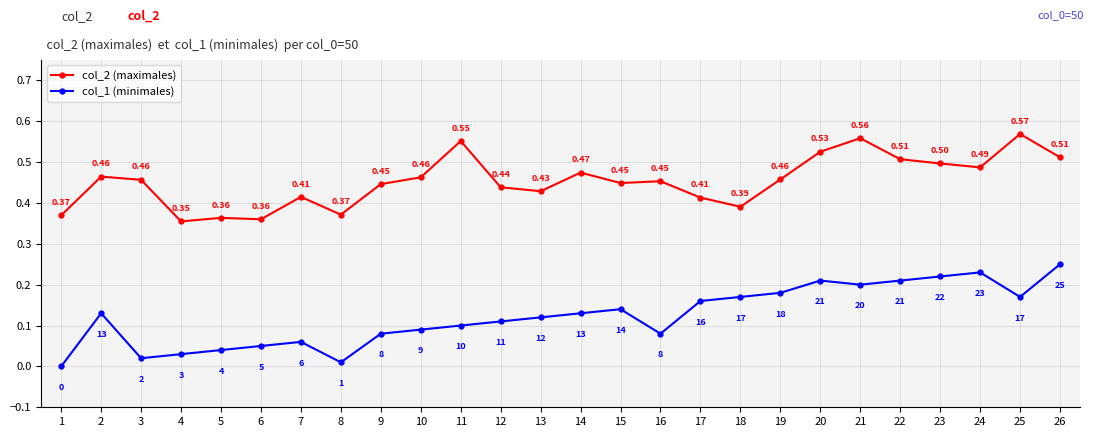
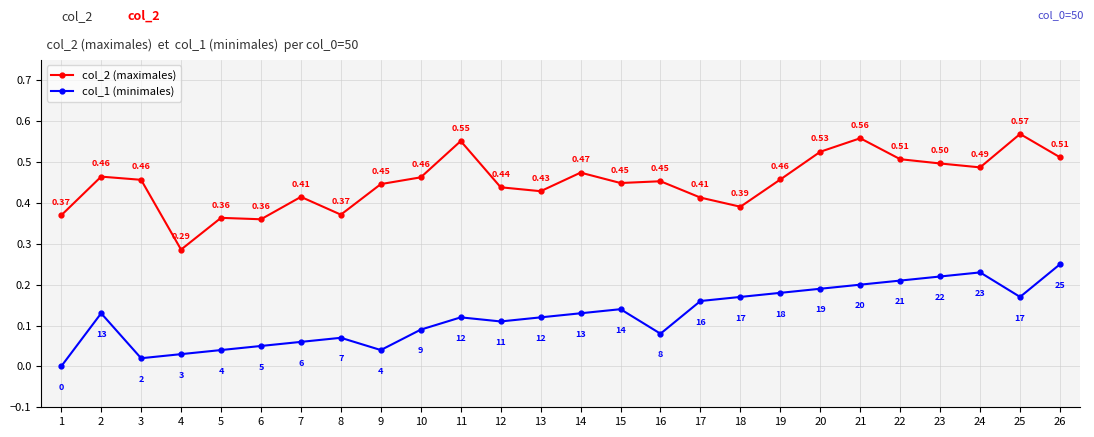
col_2 (maximales), 4: 0.35 -> 0.29
col_1 (minimales), 8: 1 -> 7
col_1 (minimales), 9: 8 -> 4
col_1 (minimales), 11: 10 -> 12
col_1 (minimales), 20: 21 -> 19
